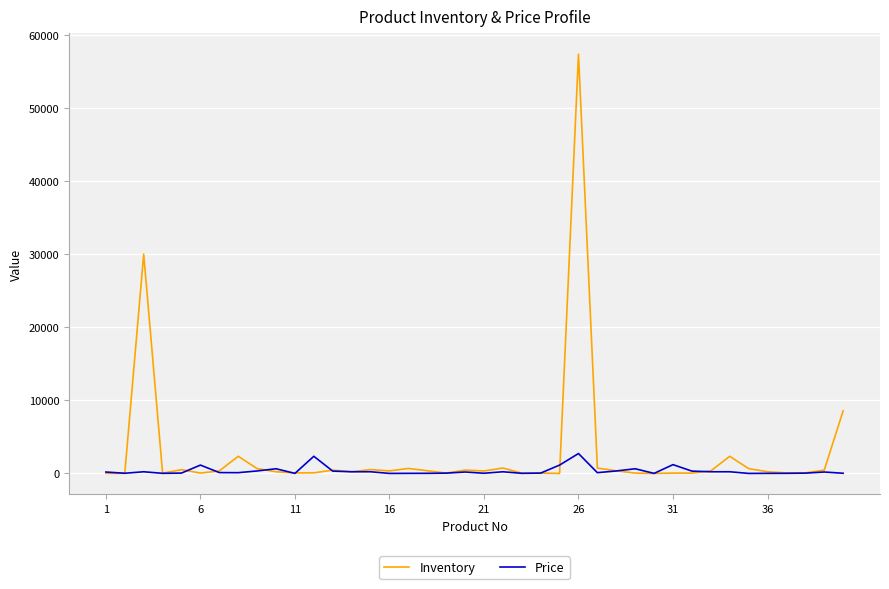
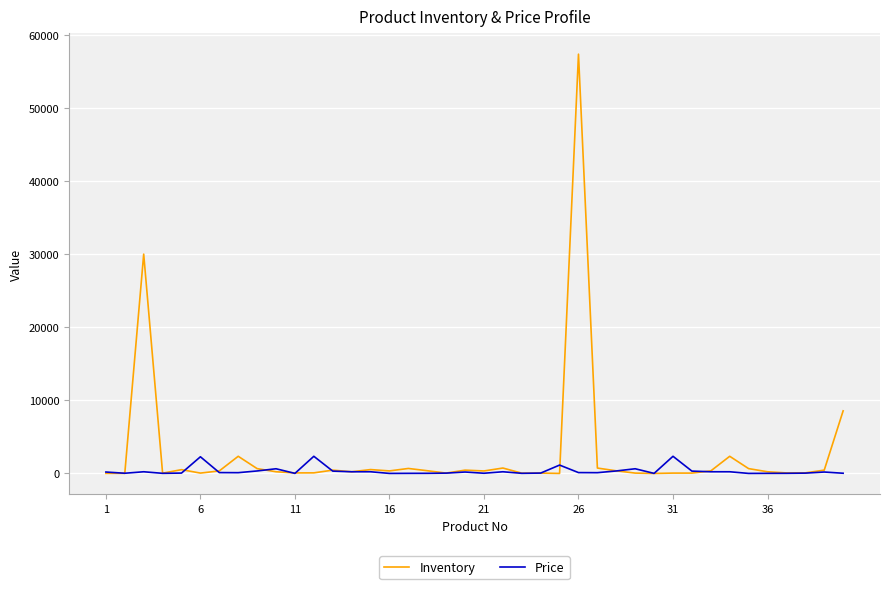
Price, 6: 1000 -> 2000
Price, 26: 3000 -> 0
Price, 31: 1000 -> 2000
